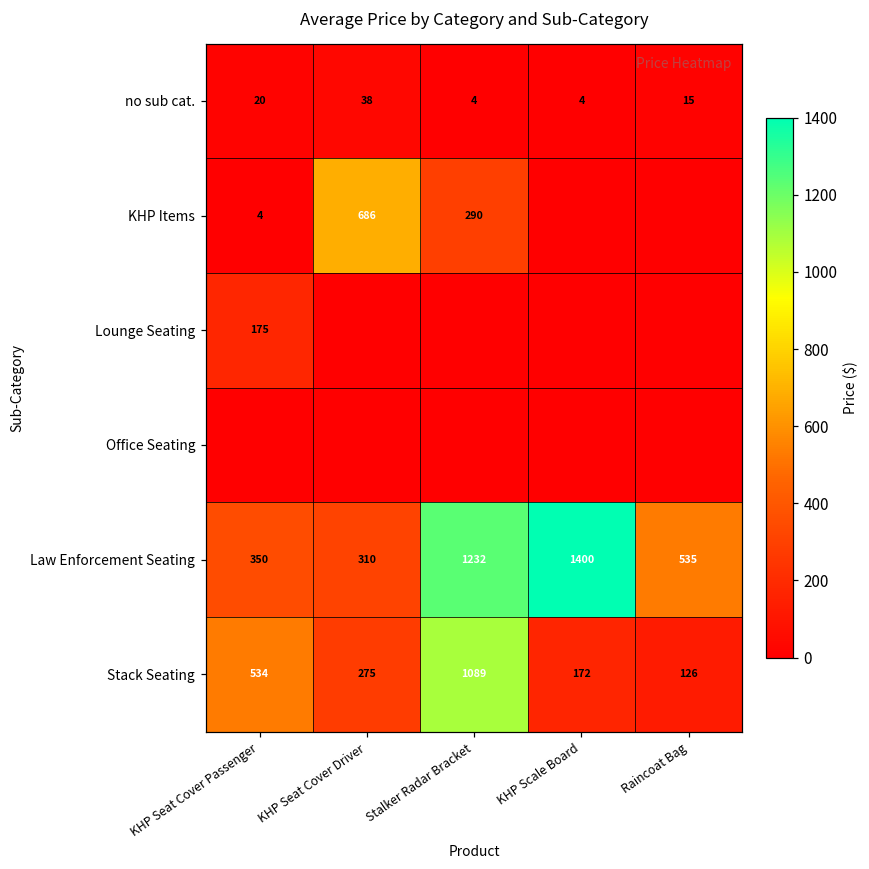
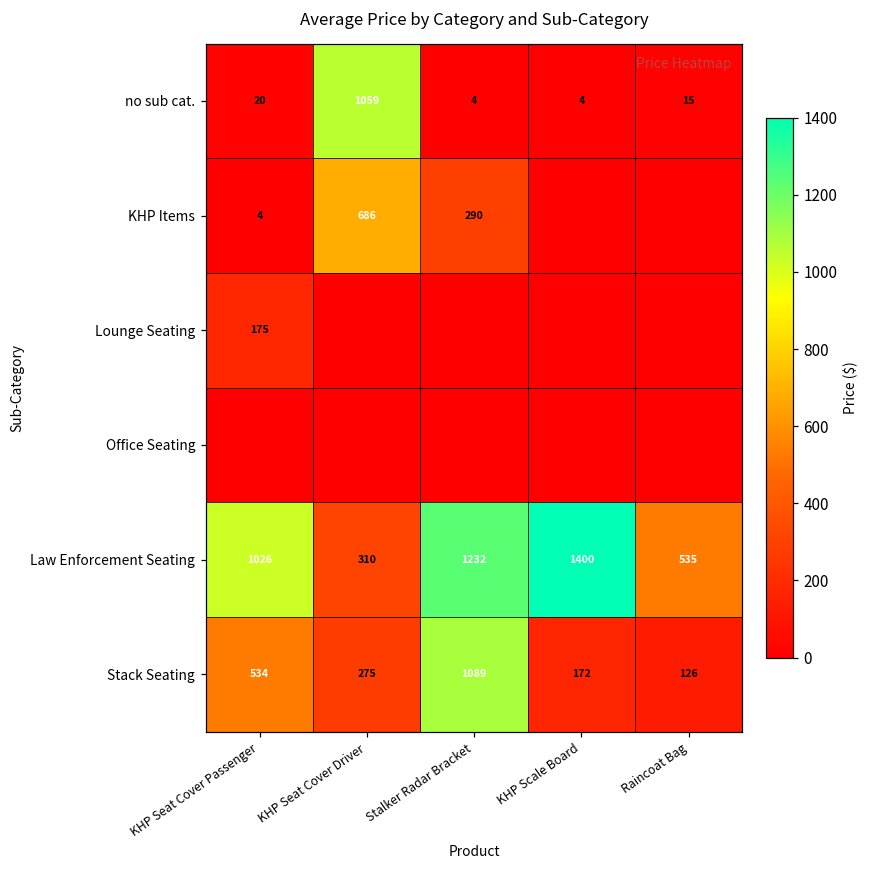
no sub cat., KHP Seat Cover Driver: 38 -> 1059
Law Enforcement Seating, KHP Seat Cover Passenger: 350 -> 1026
